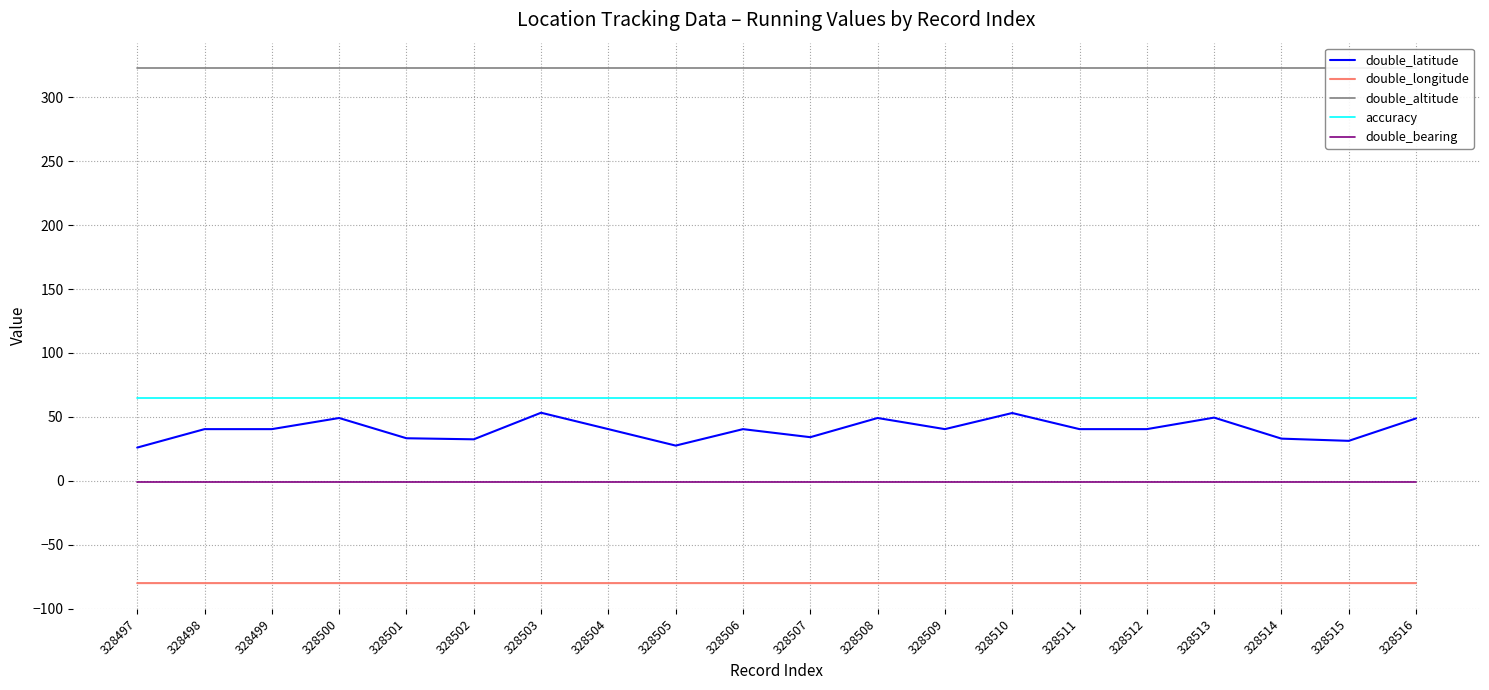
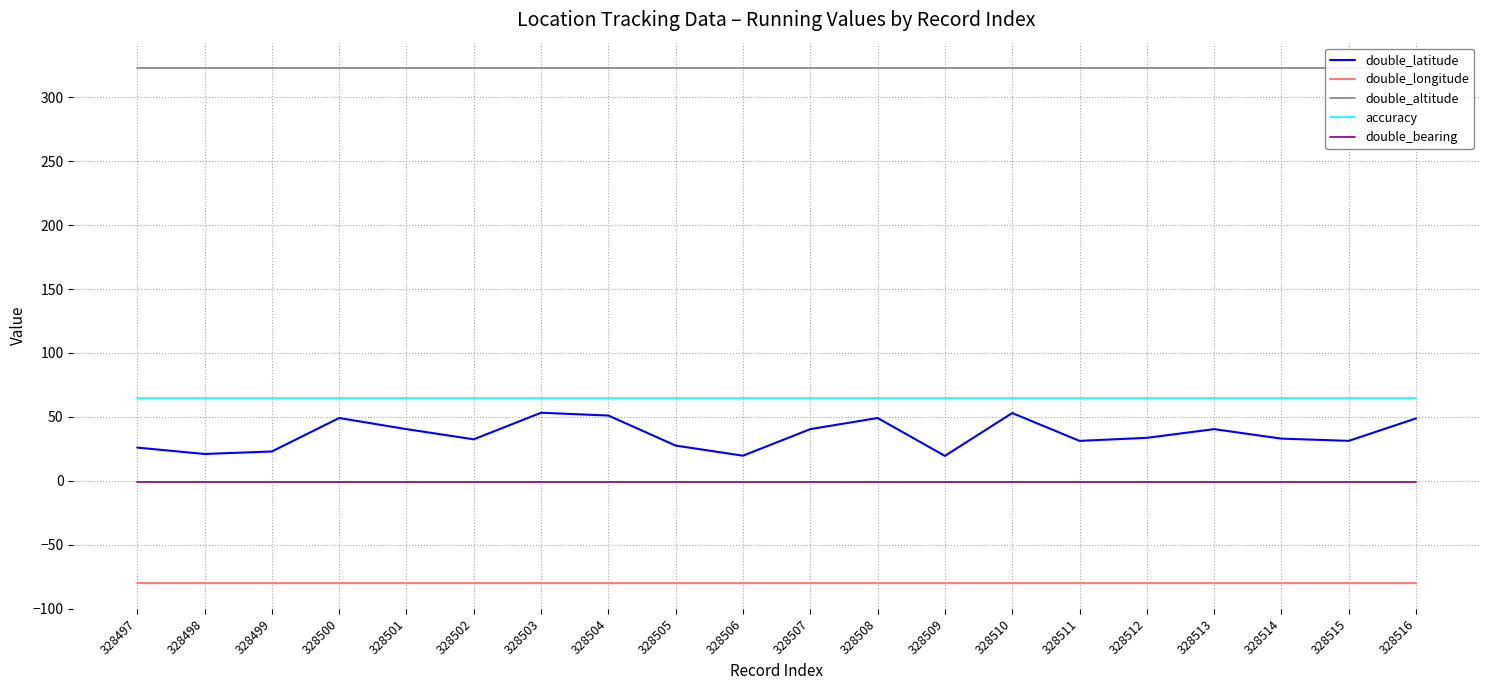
double_latitude, 328498: 40 -> 21
double_latitude, 328499: 40 -> 23
double_latitude, 328501: 33 -> 40
double_latitude, 328504: 40 -> 51
double_latitude, 328506: 40 -> 20
double_latitude, 328507: 34 -> 40
double_latitude, 328509: 40 -> 19
double_latitude, 328511: 40 -> 31
double_latitude, 328512: 40 -> 34
double_latitude, 328513: 49 -> 40
